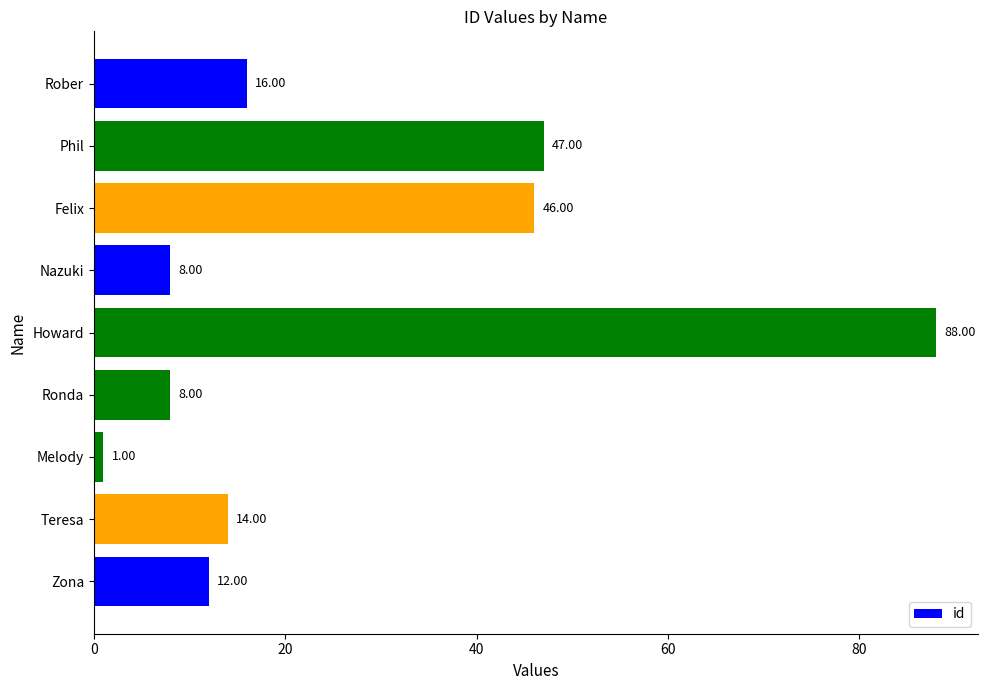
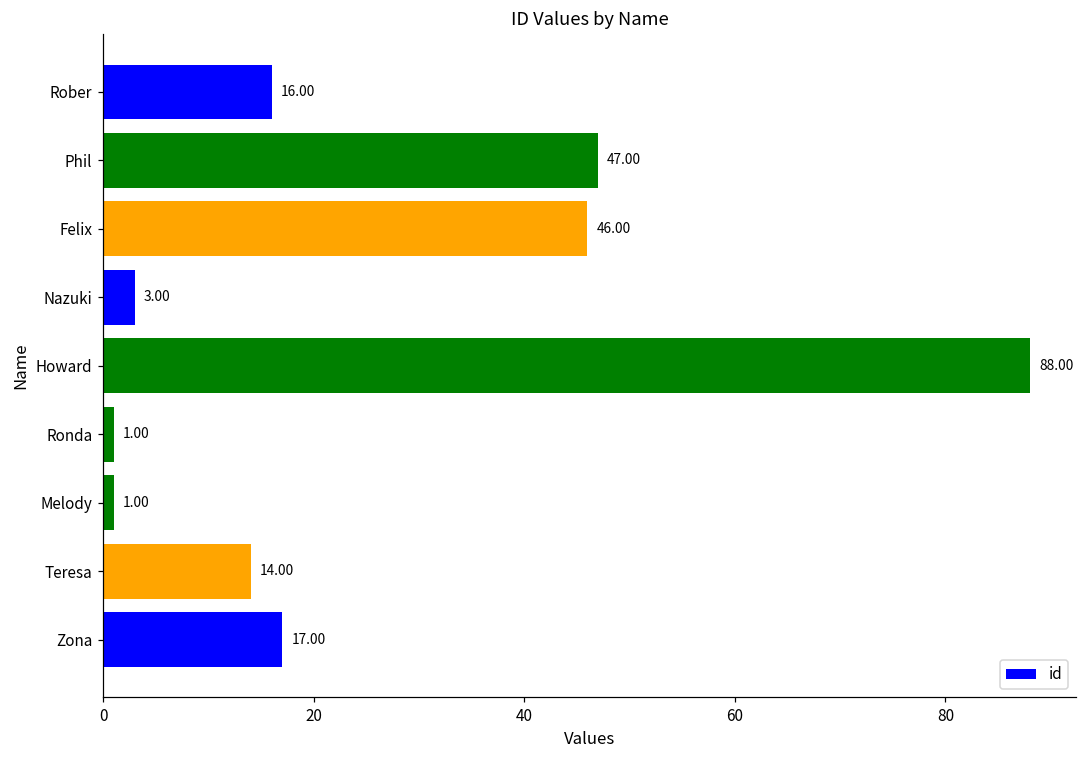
Nazuki: 8.00 -> 3.00
Ronda: 8.00 -> 1.00
Zona: 12.00 -> 17.00
